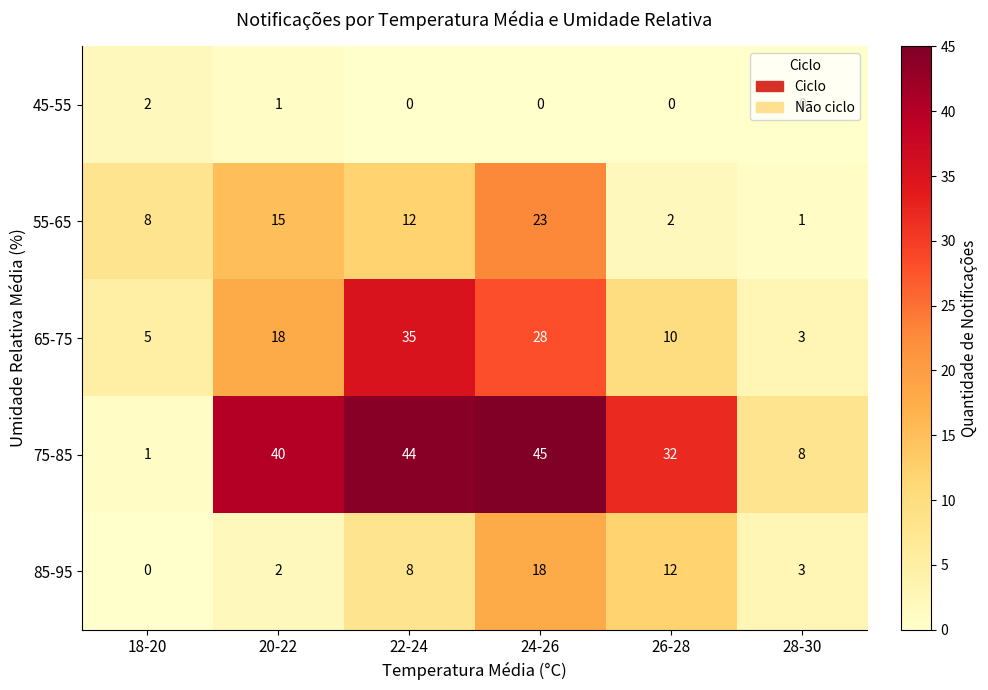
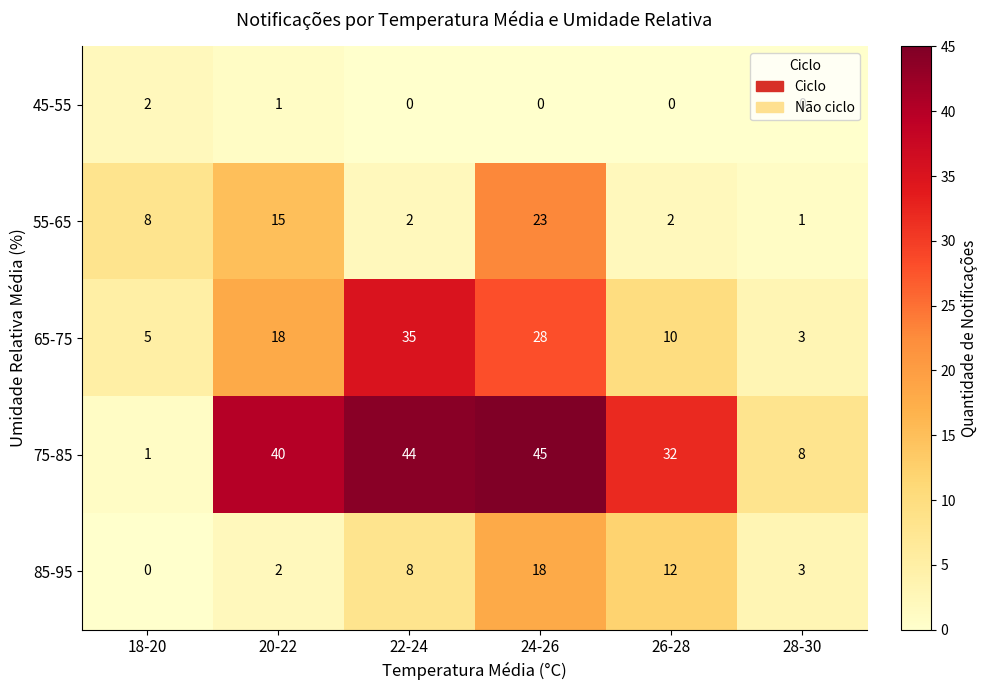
55-65, 22-24: 12 -> 2
